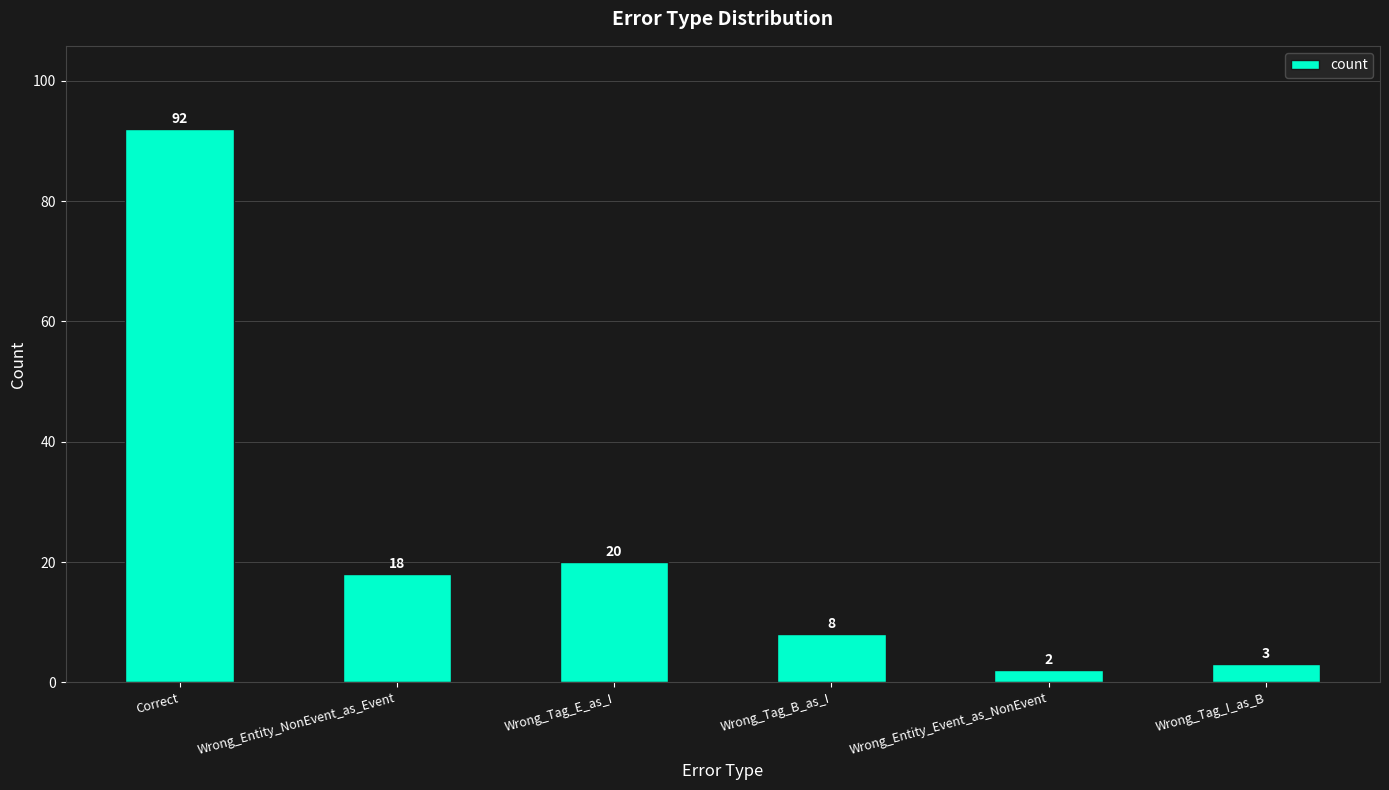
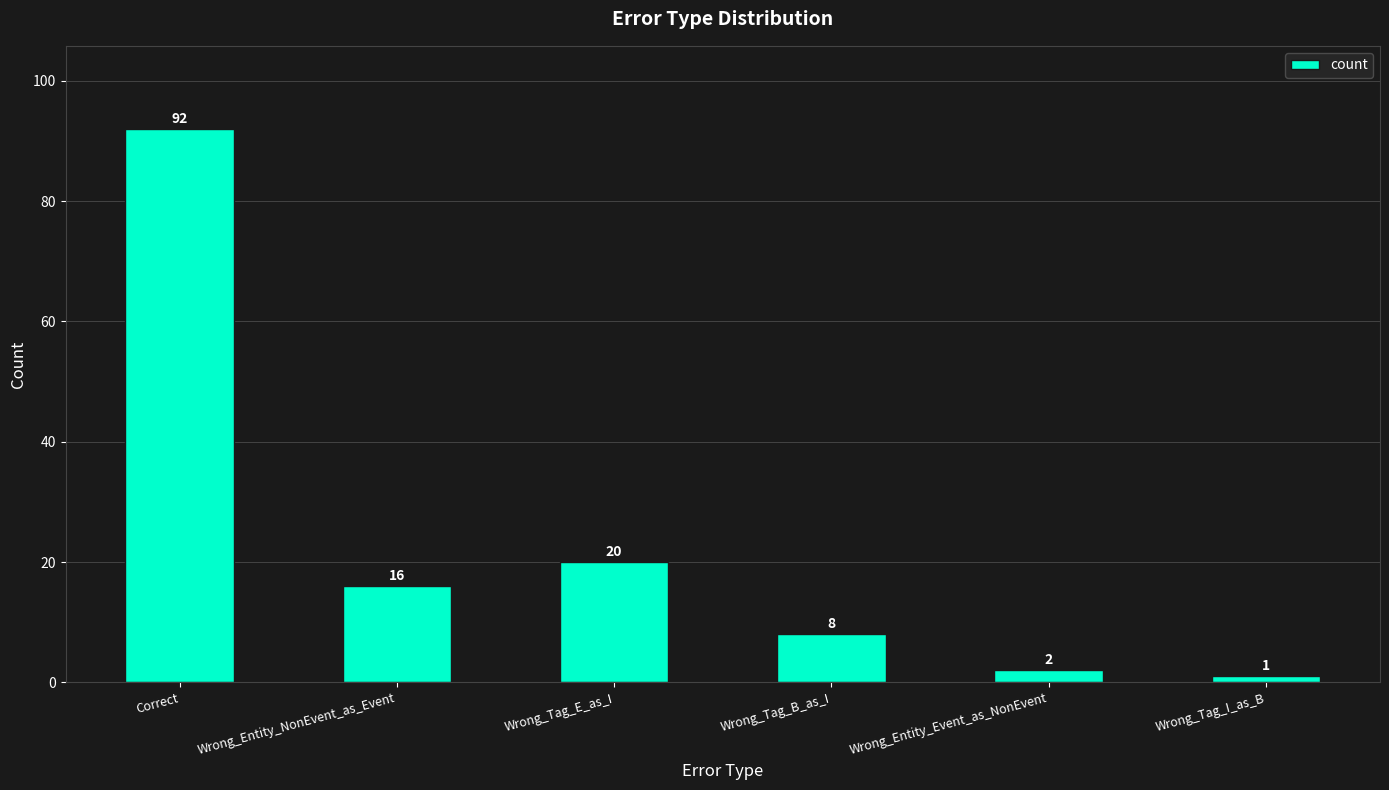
Wrong_Entity_NonEvent_as_Event: 18 -> 16
Wrong_Tag_I_as_B: 3 -> 1
